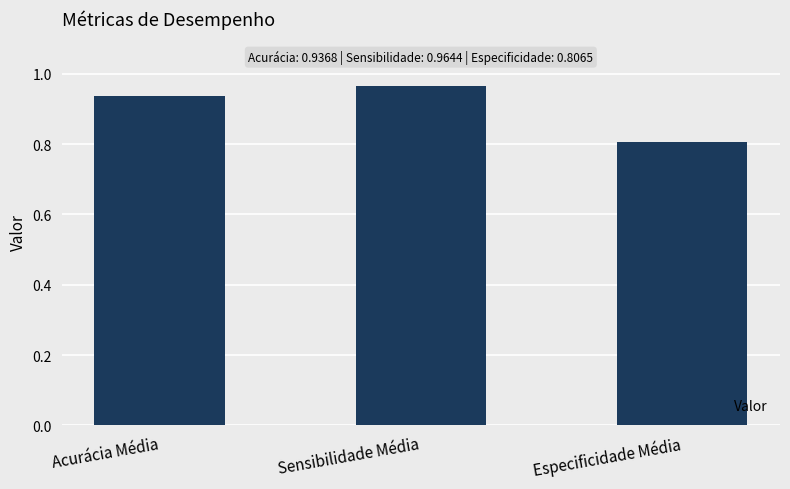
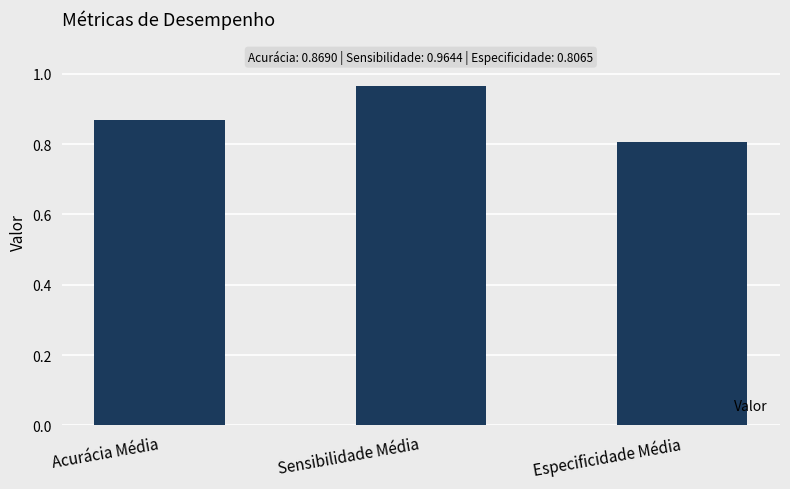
Acurácia Média: 0.9368 -> 0.8690
